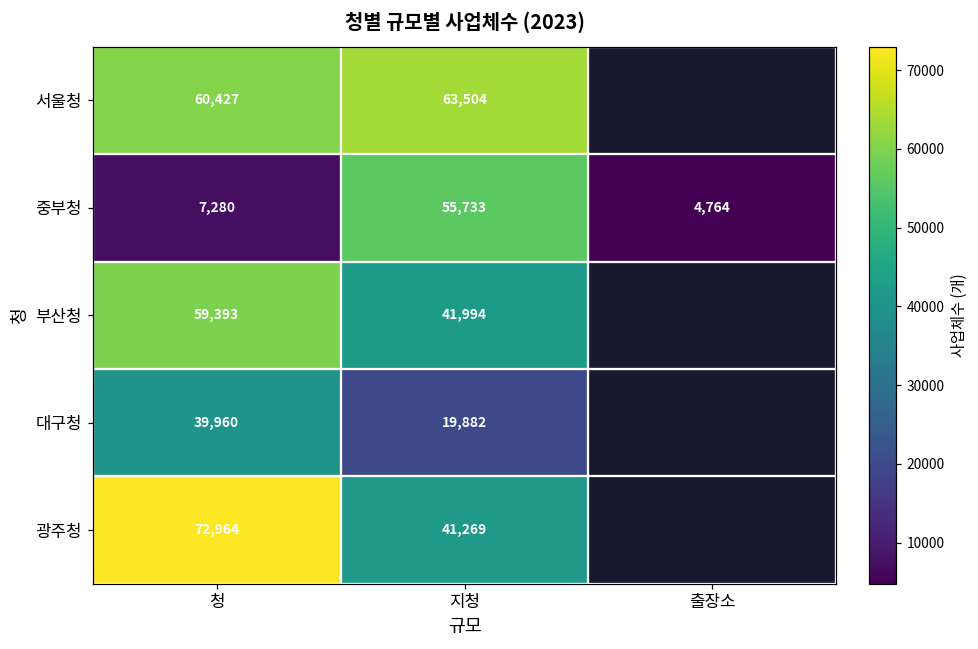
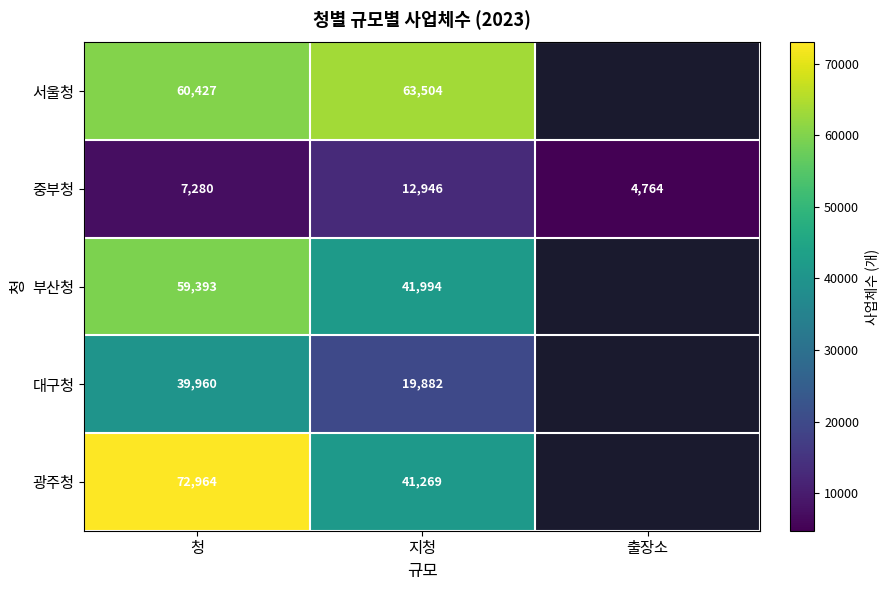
중부청, 지청: 55,733 -> 12,946
